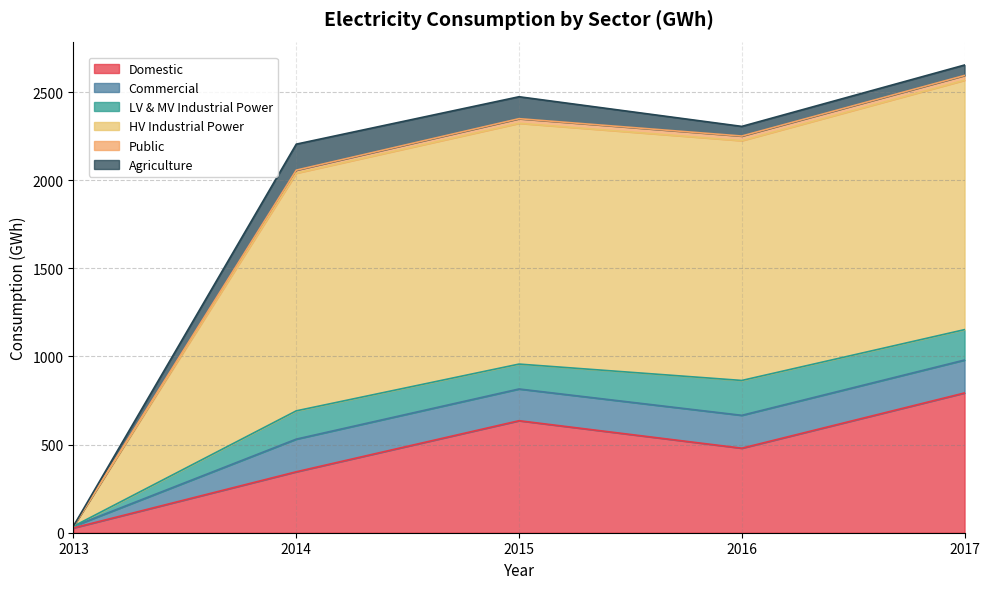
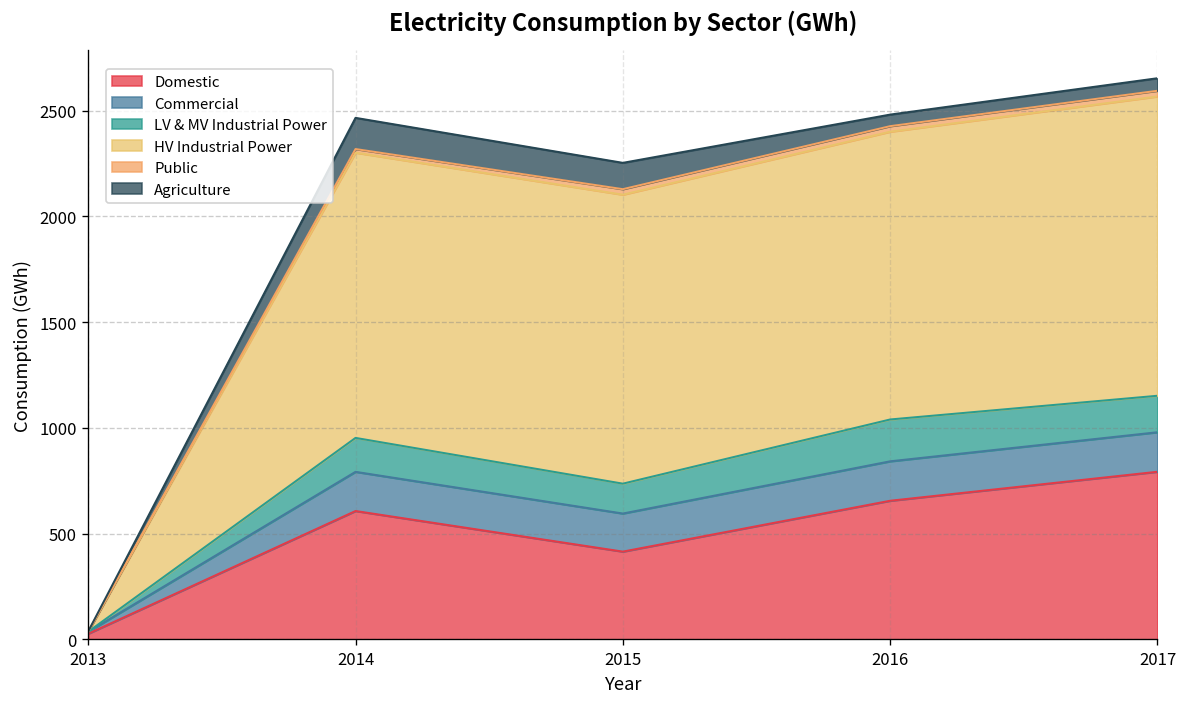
Domestic, 2014: 350 -> 610
Domestic, 2015: 640 -> 420
Domestic, 2016: 480 -> 660
